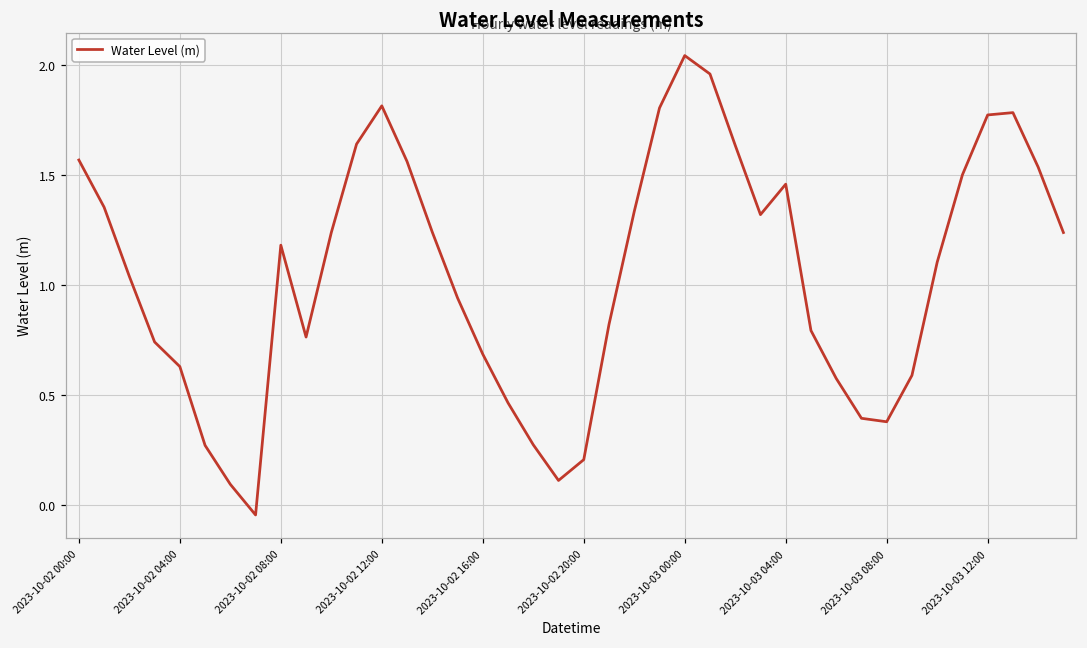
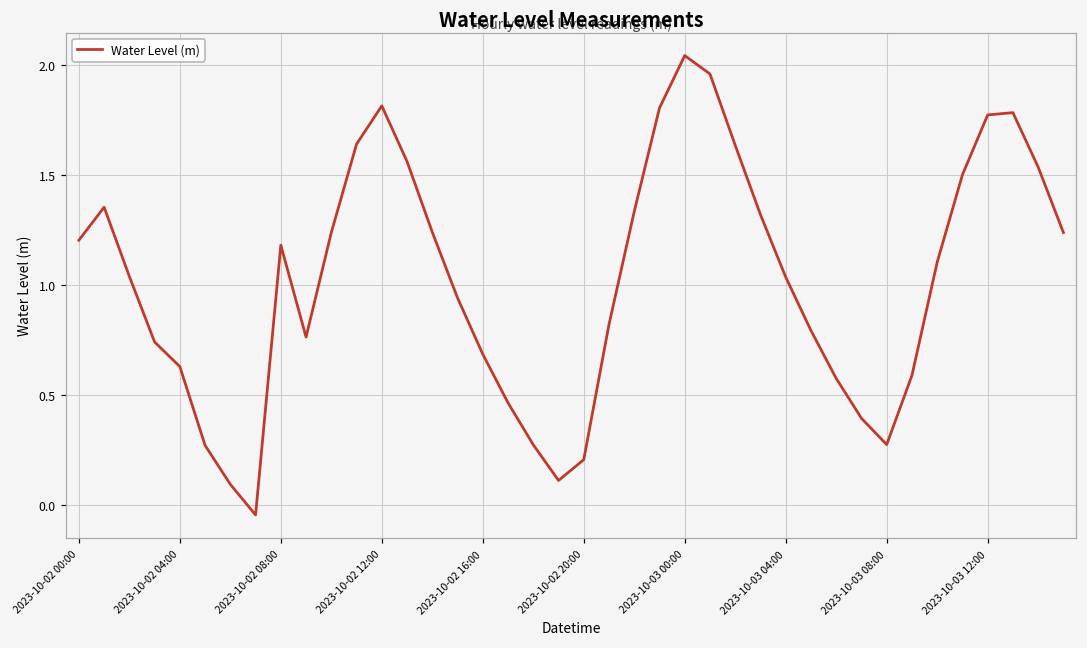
2023-10-02 00:00: 1.57 -> 1.20
2023-10-03 04:00: 1.46 -> 1.04
2023-10-03 08:00: 0.38 -> 0.28
